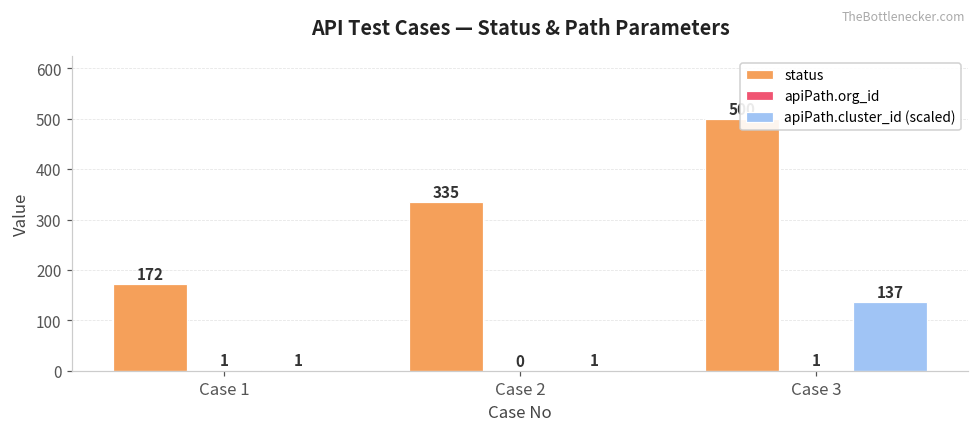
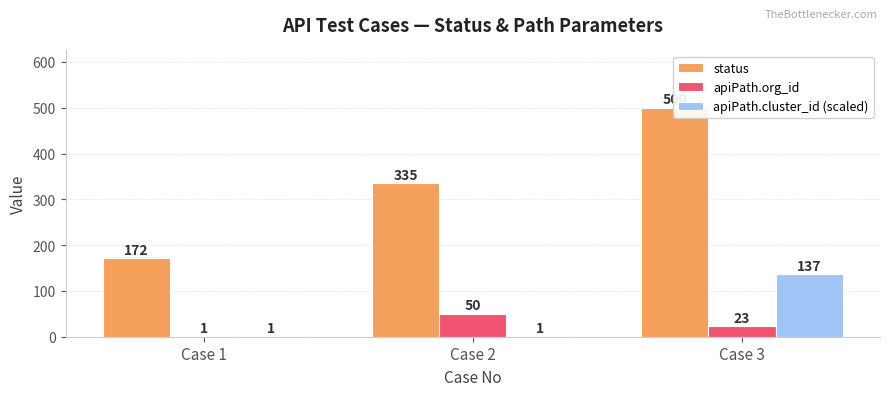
apiPath.org_id, Case 2: 0 -> 50
apiPath.org_id, Case 3: 1 -> 23
